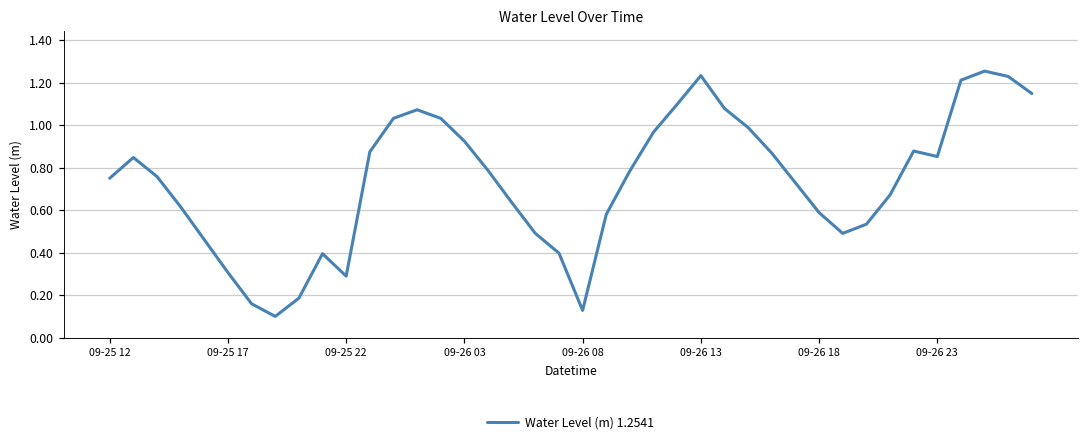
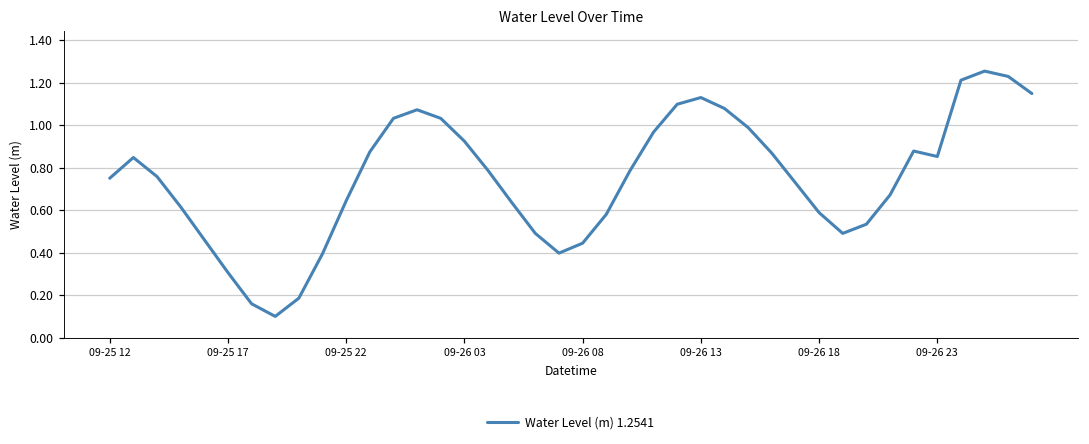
09-25 22: 0.29 -> 0.64
09-26 08: 0.13 -> 0.44
09-26 13: 1.23 -> 1.13
